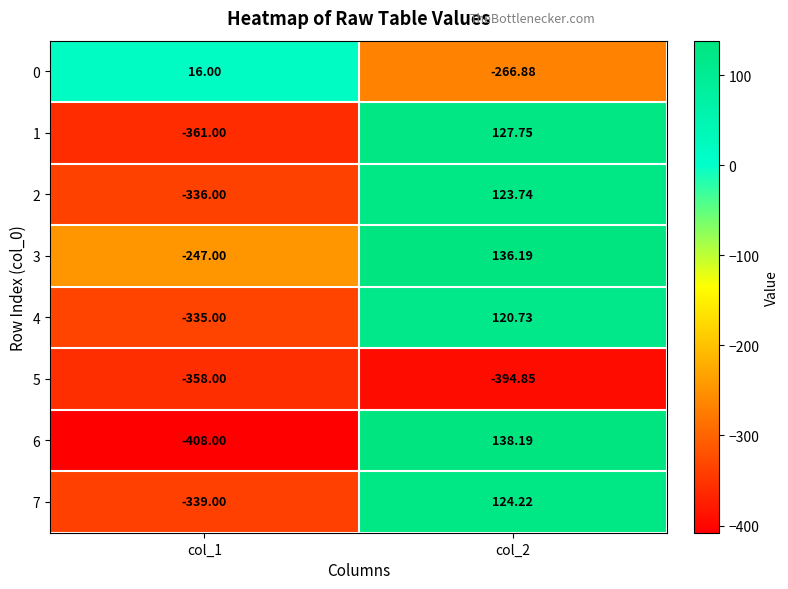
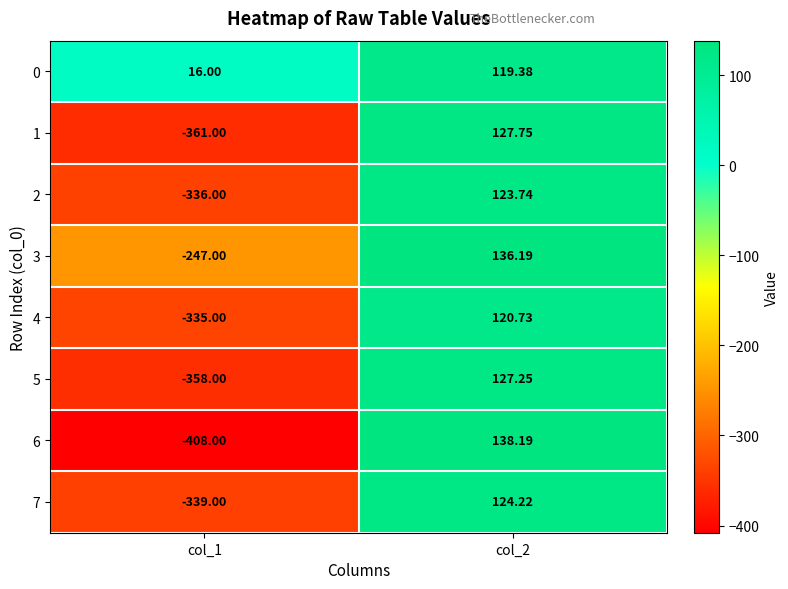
0, col_2: -266.88 -> 119.38
5, col_2: -394.85 -> 127.25
